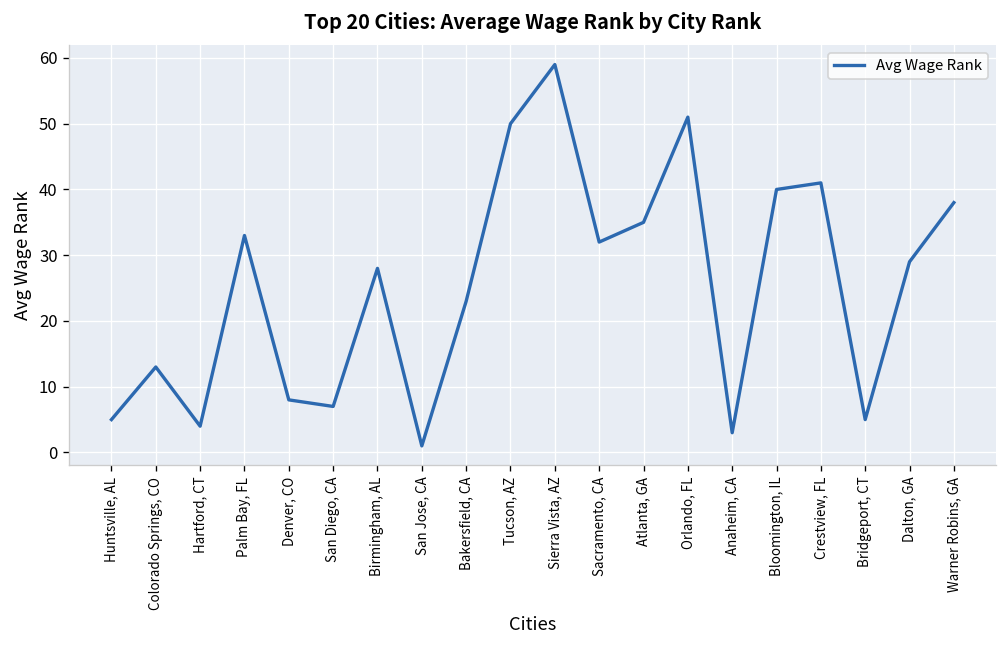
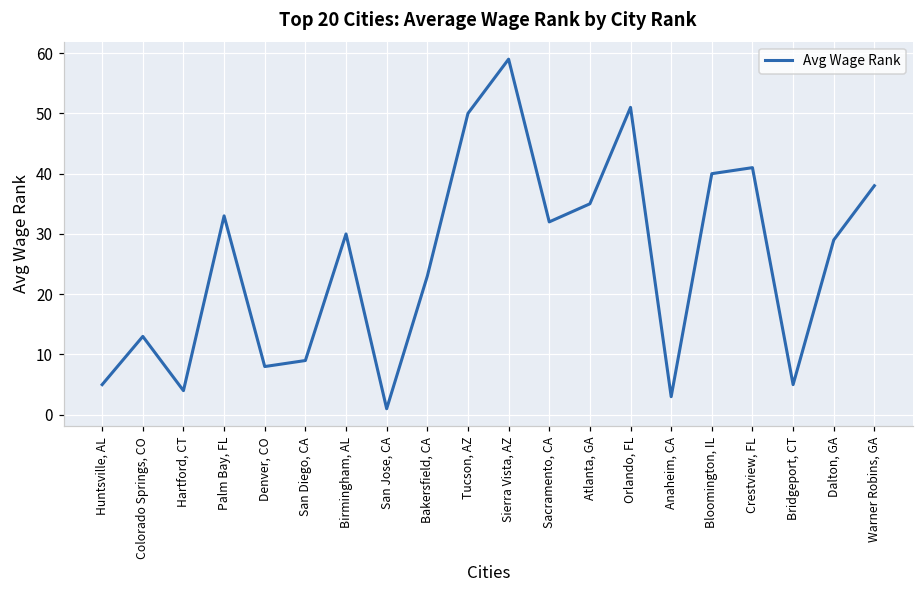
San Diego, CA: 7 -> 9
Birmingham, AL: 28 -> 30
